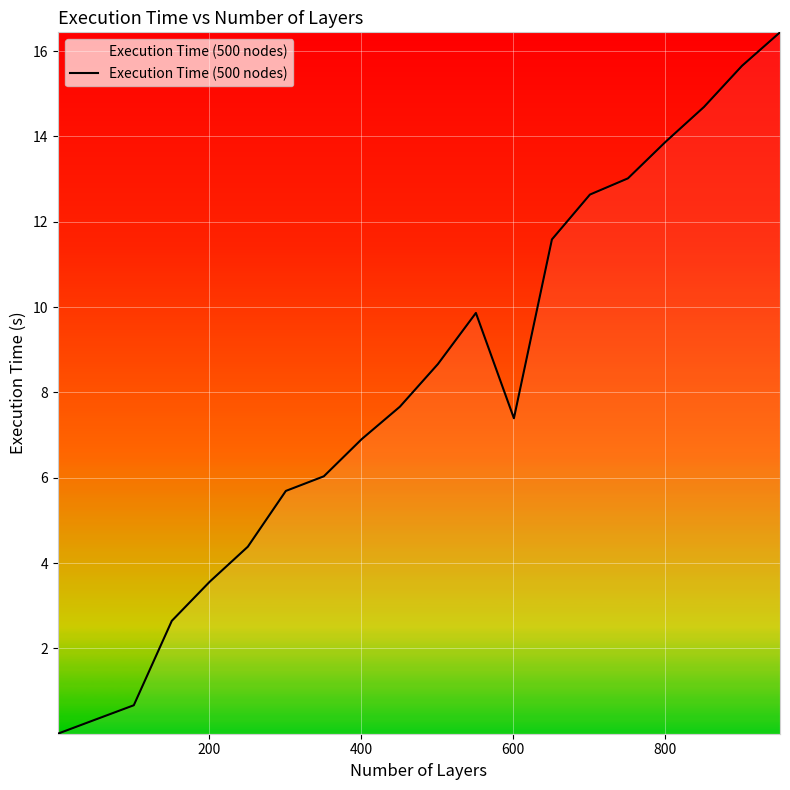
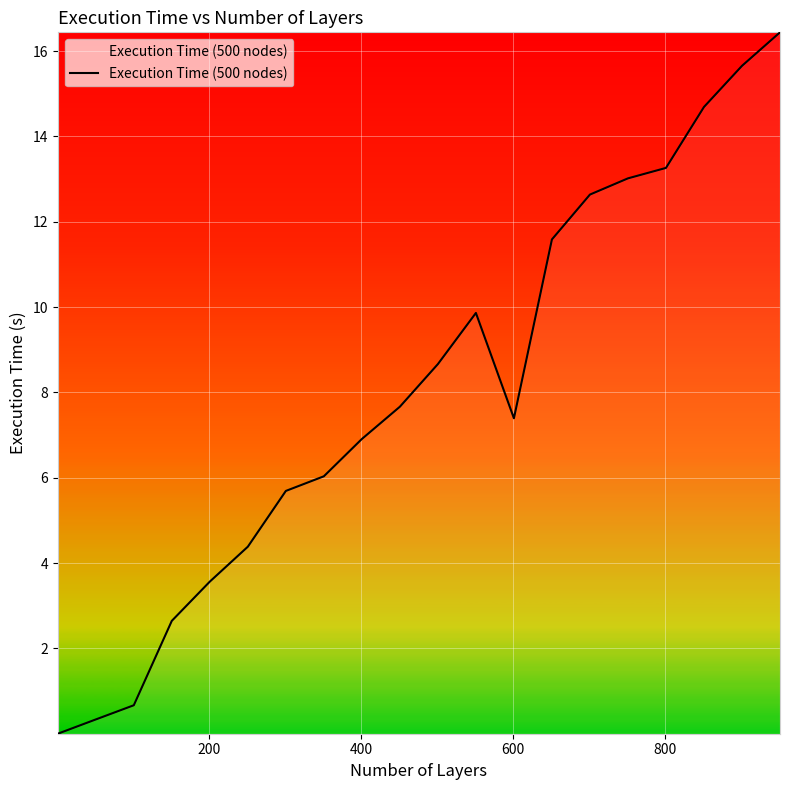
800: 13.9 -> 13.3
